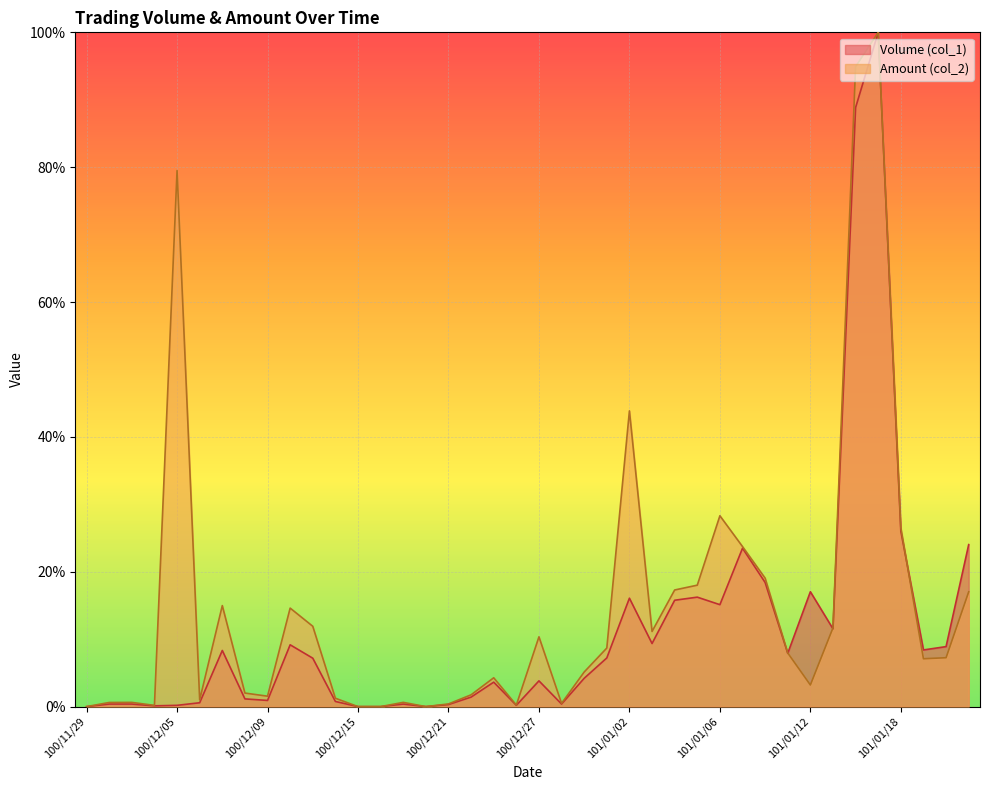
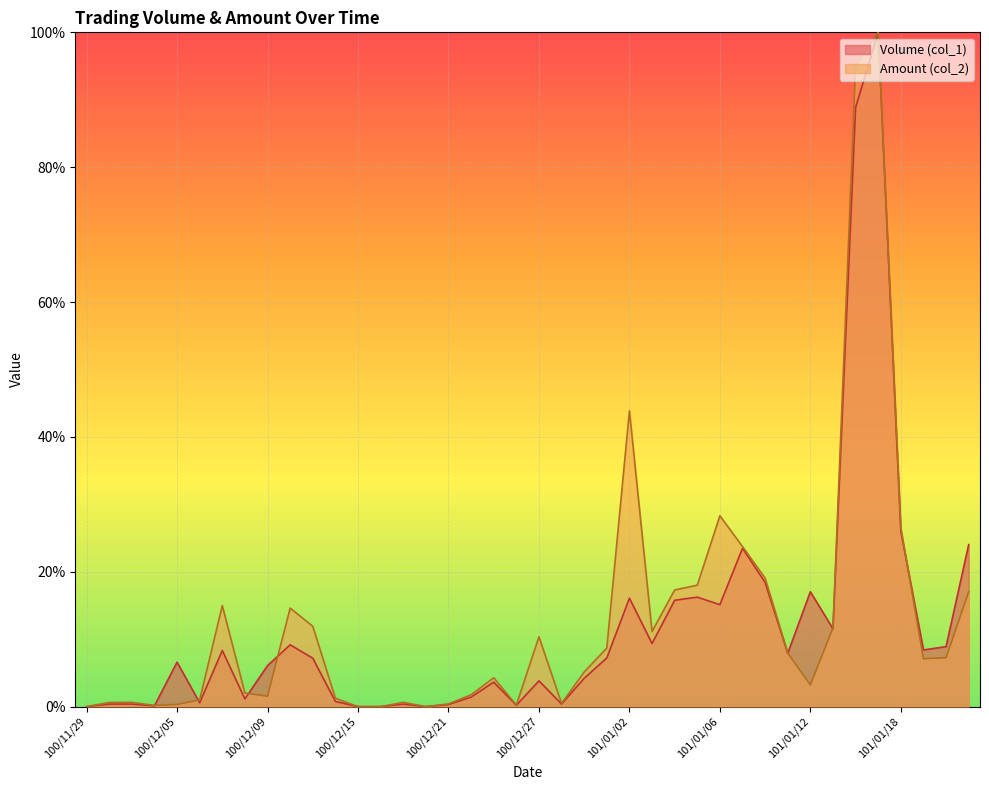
Volume (col_1), 100/12/05: 0% -> 7%
Amount (col_2), 100/12/05: 80% -> 0%
Volume (col_1), 100/12/09: 1% -> 6%
